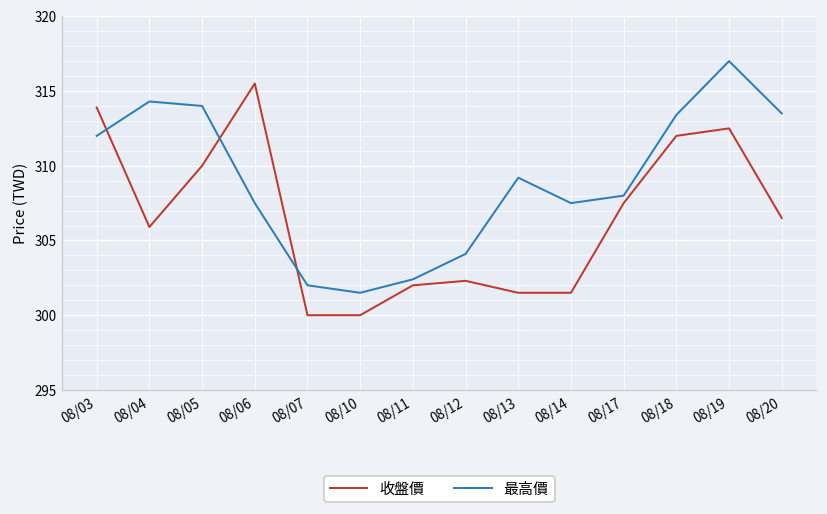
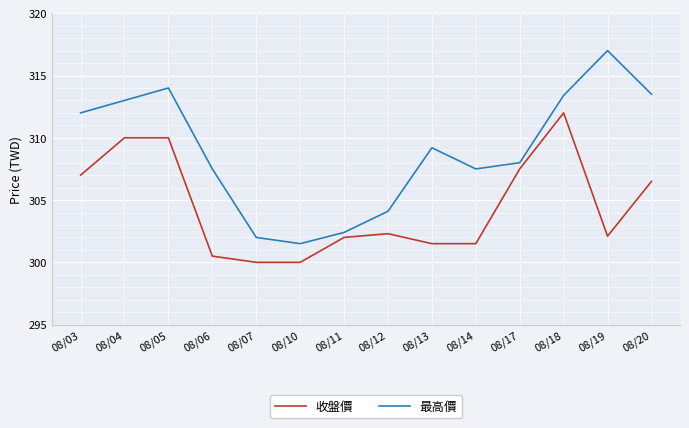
收盤價, 08/03: 313.9 -> 307.0
收盤價, 08/04: 305.9 -> 310.0
最高價, 08/04: 314.3 -> 313.0
收盤價, 08/06: 315.5 -> 300.5
收盤價, 08/19: 312.5 -> 302.1
